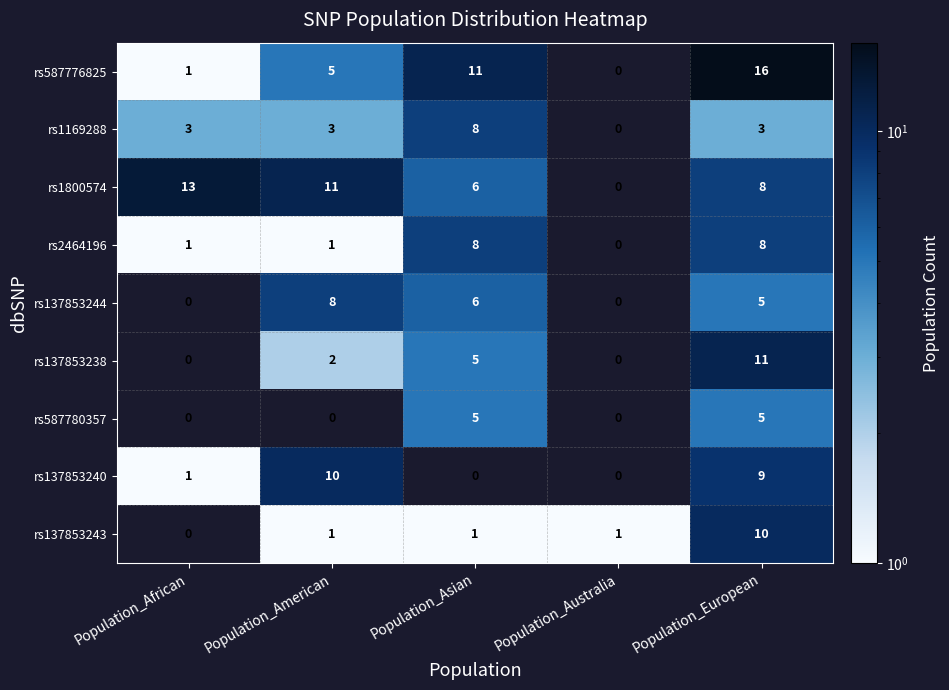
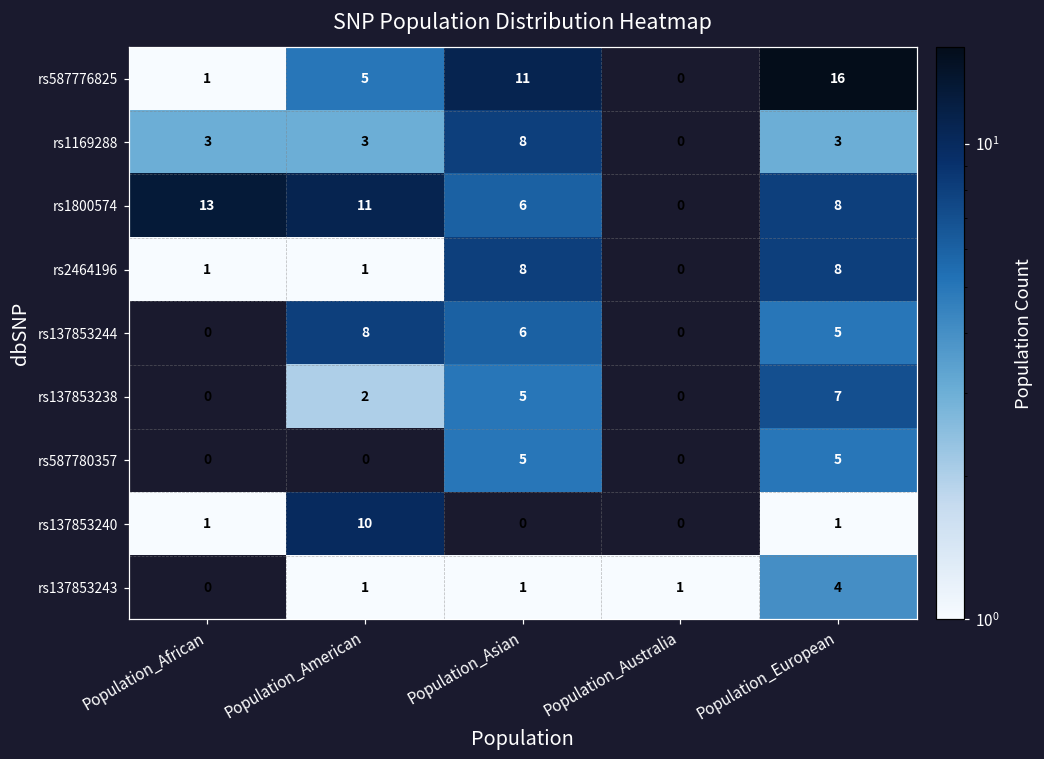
rs137853238, Population_European: 11 -> 7
rs137853240, Population_European: 9 -> 1
rs137853243, Population_European: 10 -> 4
